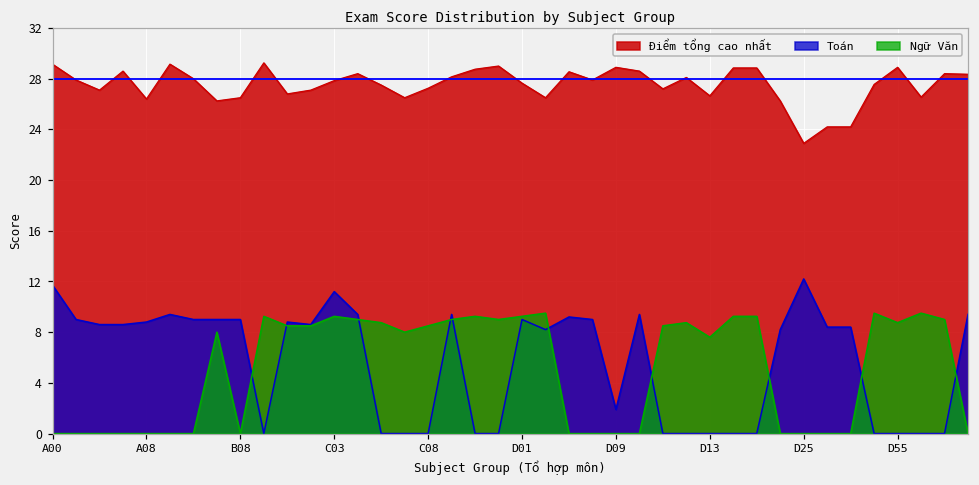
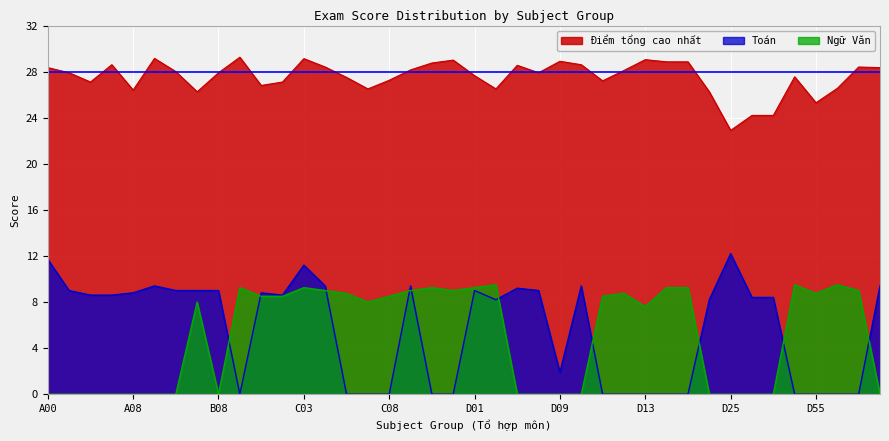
Điểm tổng cao nhất, A00: 29.1 -> 28.4
Điểm tổng cao nhất, B08: 26.5 -> 27.9
Điểm tổng cao nhất, C03: 27.9 -> 29.1
Điểm tổng cao nhất, D13: 26.7 -> 29.0
Điểm tổng cao nhất, D55: 28.9 -> 25.3
